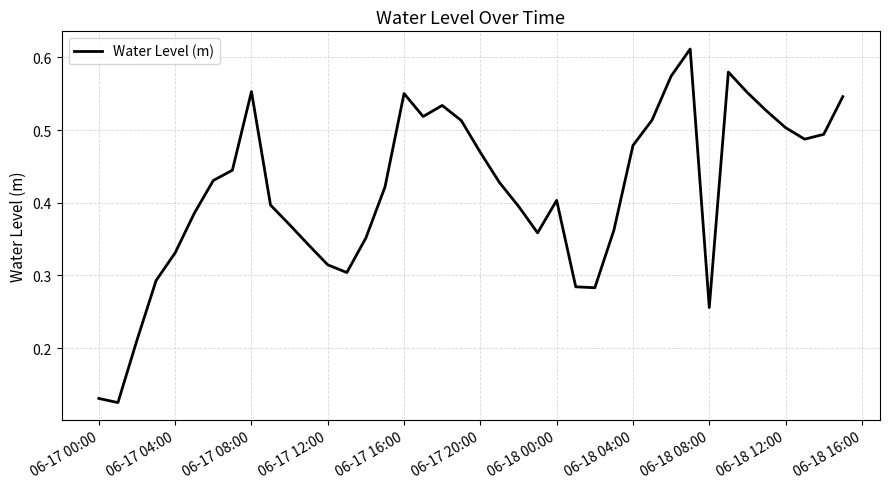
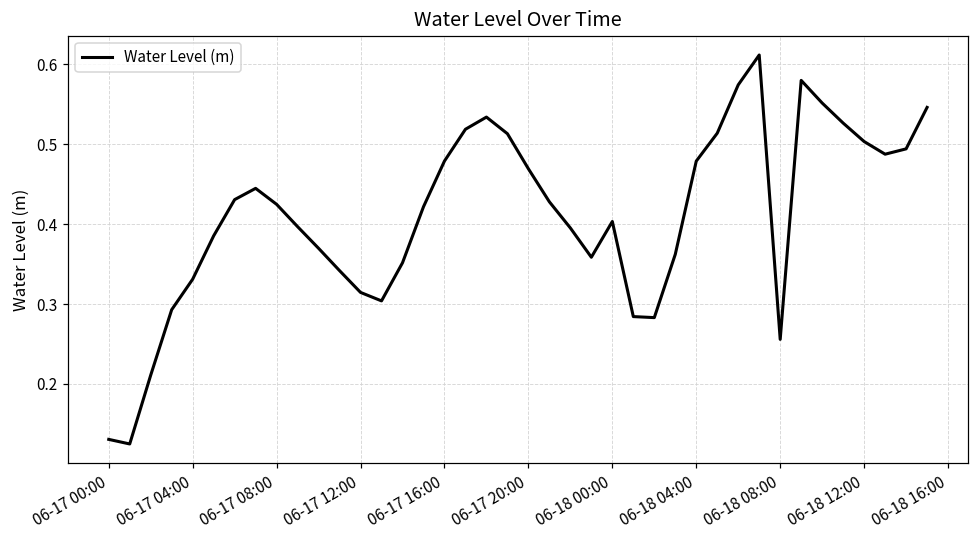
06-17 08:00: 0.55 -> 0.42
06-17 16:00: 0.55 -> 0.48
